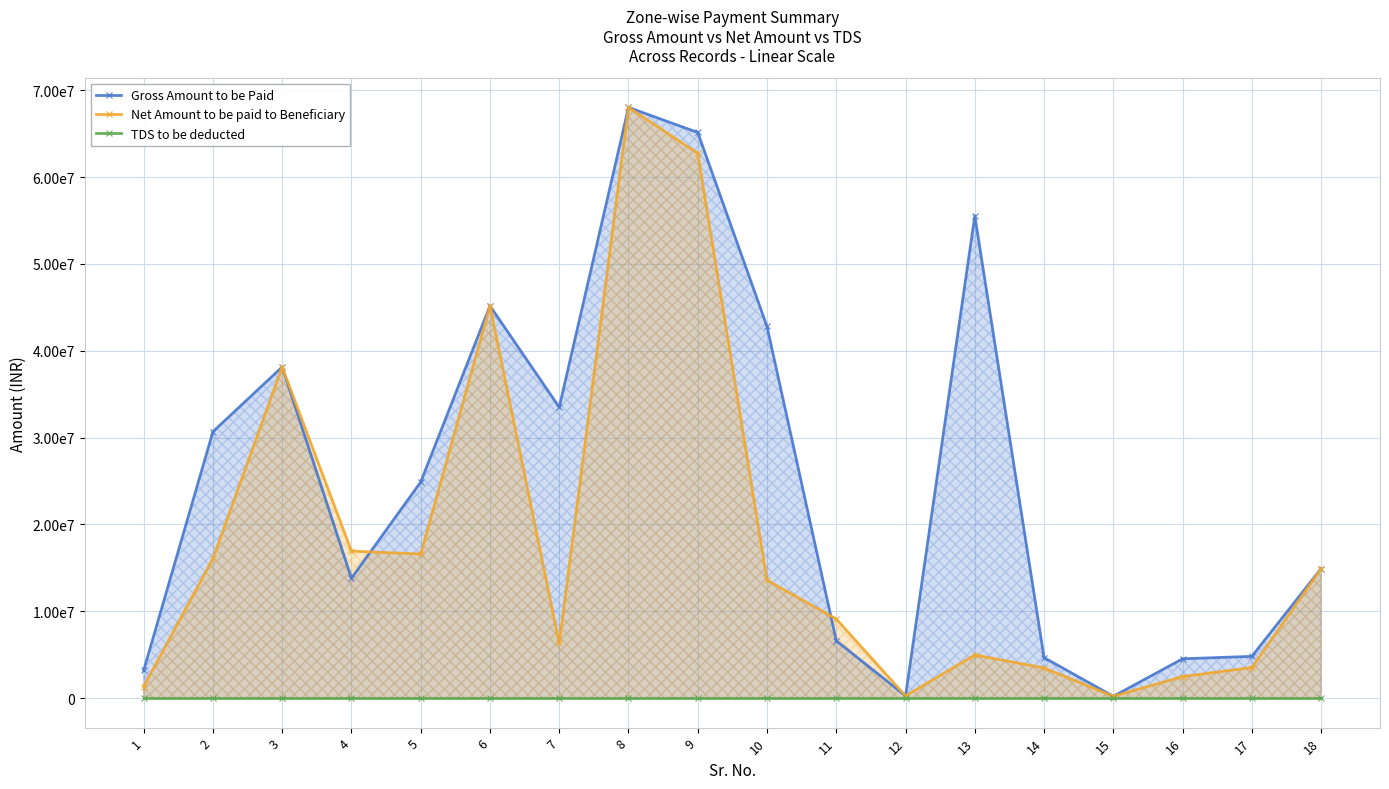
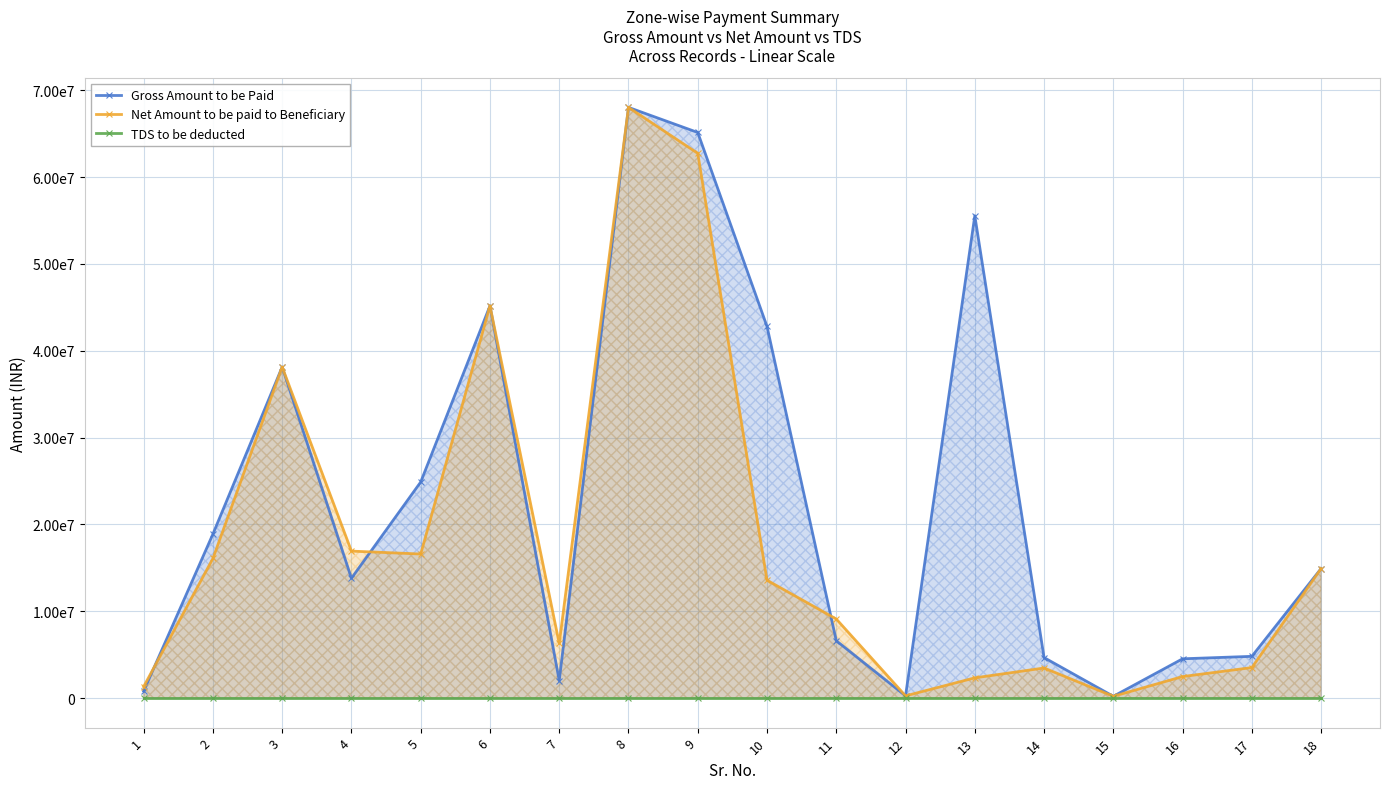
Gross Amount to be Paid, 1: 3000000 -> 1000000
Gross Amount to be Paid, 2: 31000000 -> 19000000
Gross Amount to be Paid, 7: 34000000 -> 2000000
Net Amount to be paid to Beneficiary, 13: 5000000 -> 2000000
